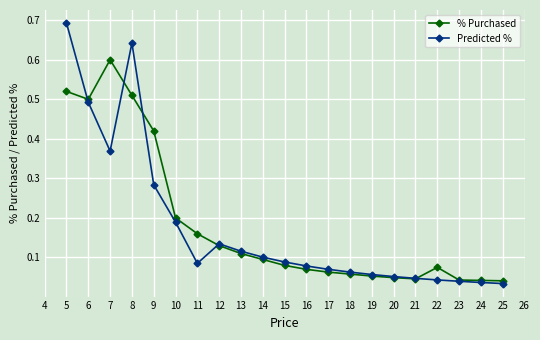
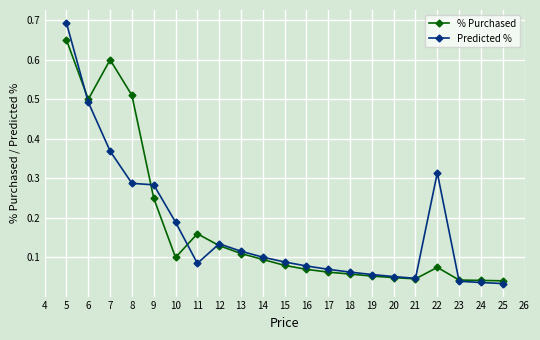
% Purchased, 5: 0.52 -> 0.65
Predicted %, 8: 0.64 -> 0.29
% Purchased, 9: 0.42 -> 0.25
% Purchased, 10: 0.2 -> 0.1
Predicted %, 22: 0.04 -> 0.31
